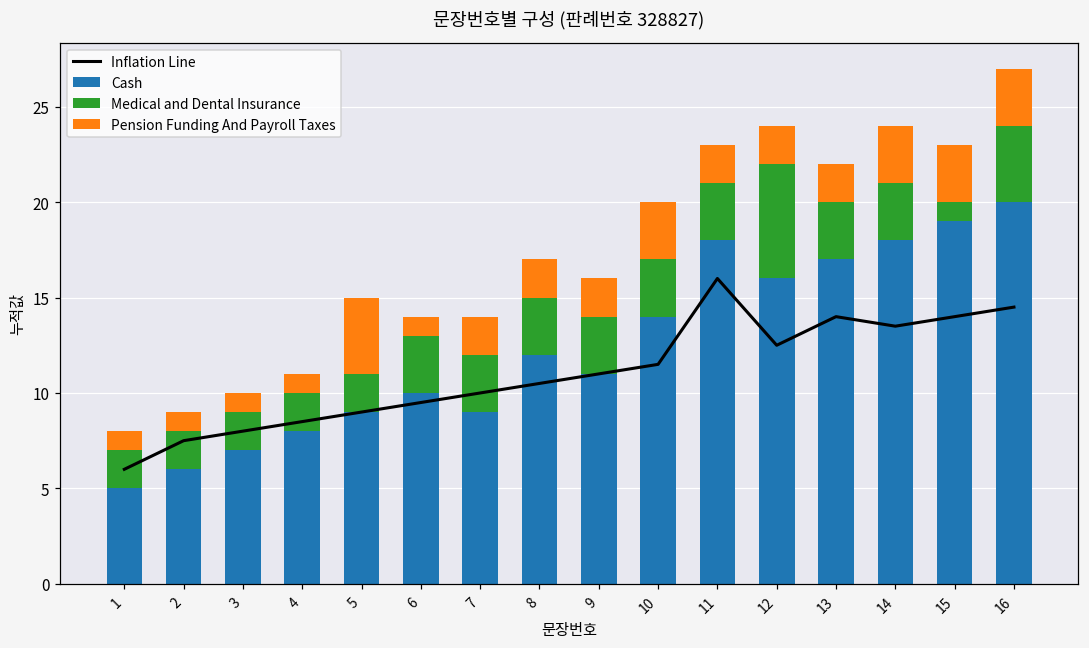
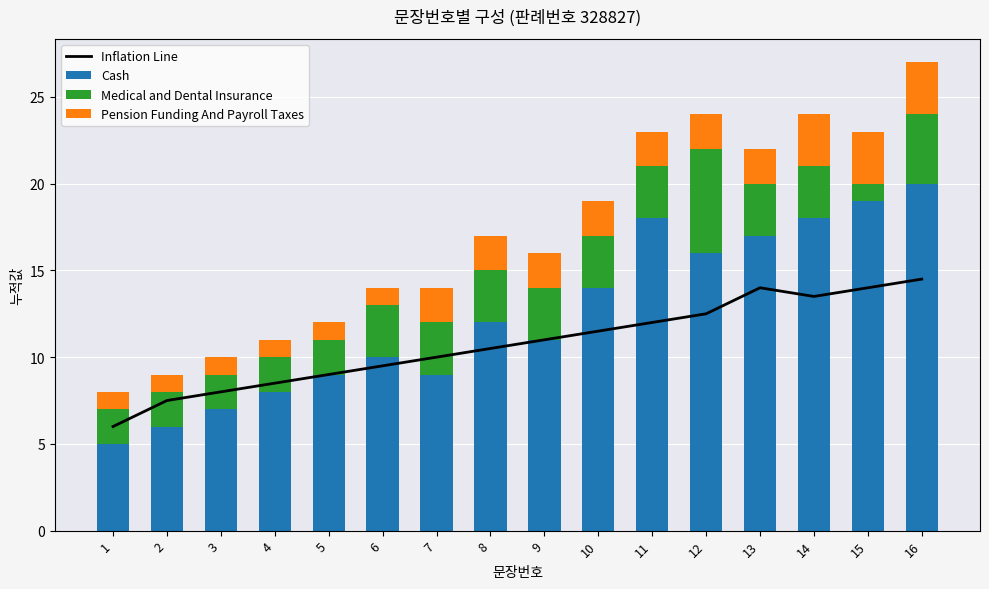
Pension Funding And Payroll Taxes, 5: 4 -> 1
Pension Funding And Payroll Taxes, 10: 3 -> 2
Inflation Line, 11: 16 -> 12
